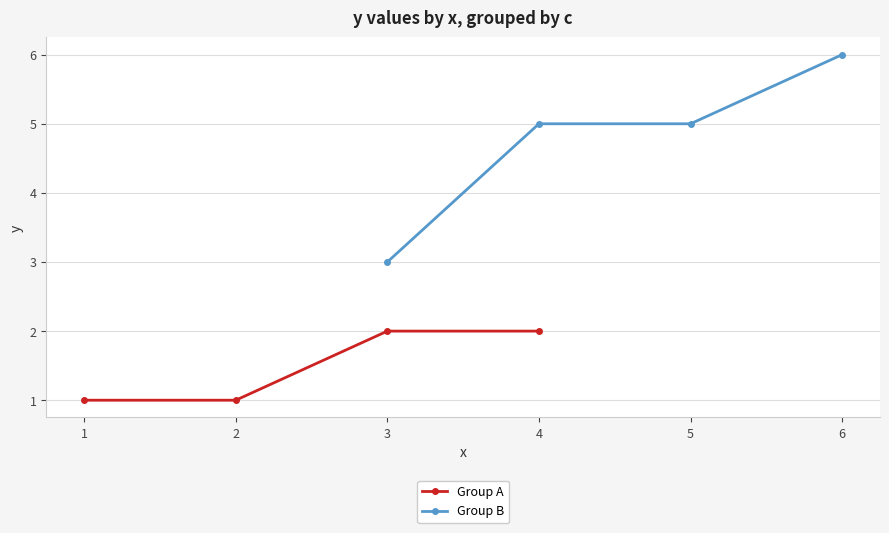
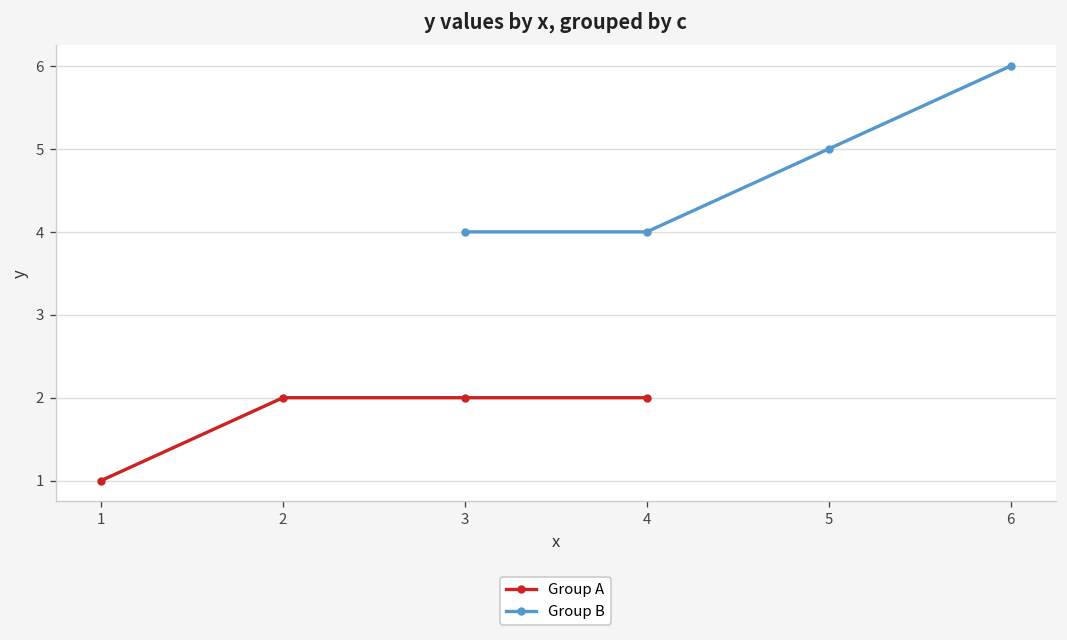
Group A, 2: 1 -> 2
Group B, 3: 3 -> 4
Group B, 4: 5 -> 4
